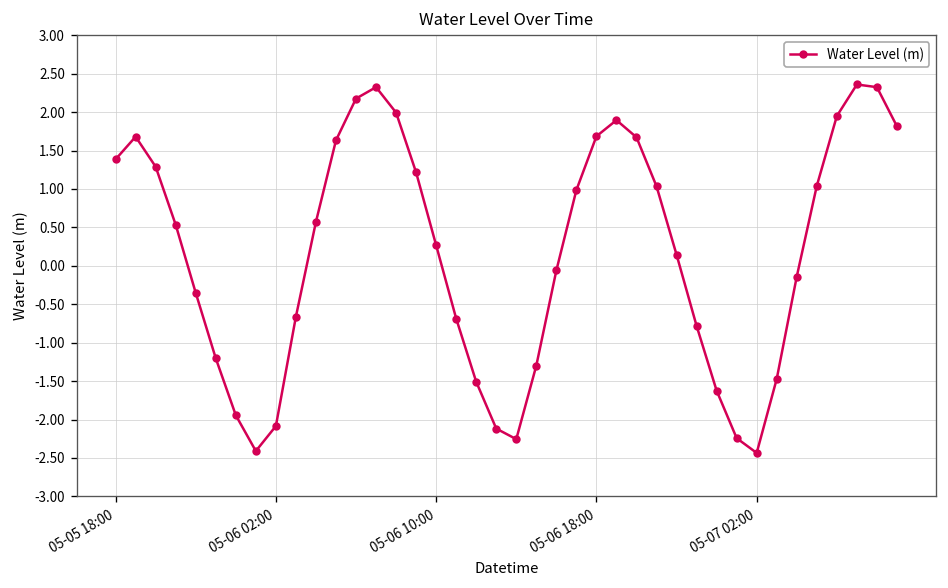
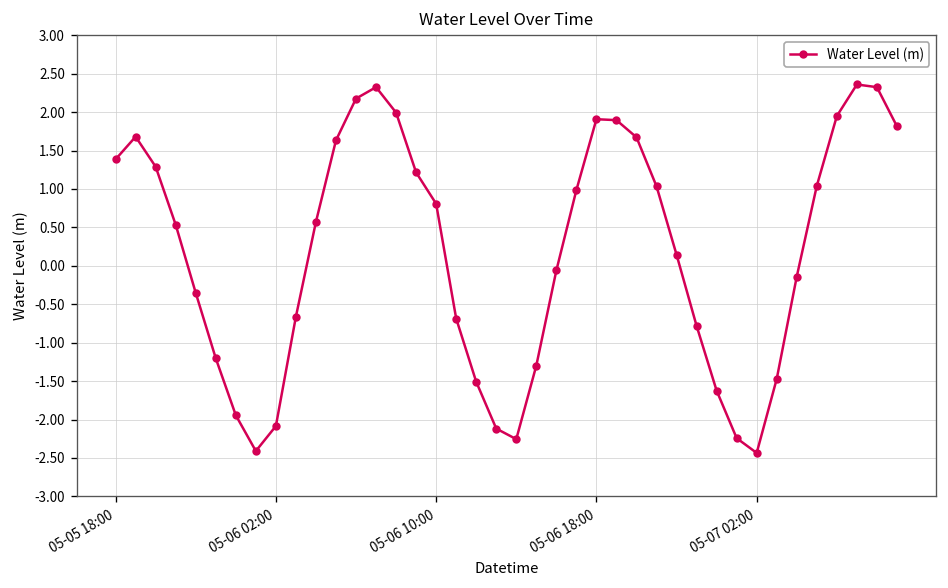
05-06 10:00: 0.3 -> 0.8
05-06 18:00: 1.7 -> 1.9
